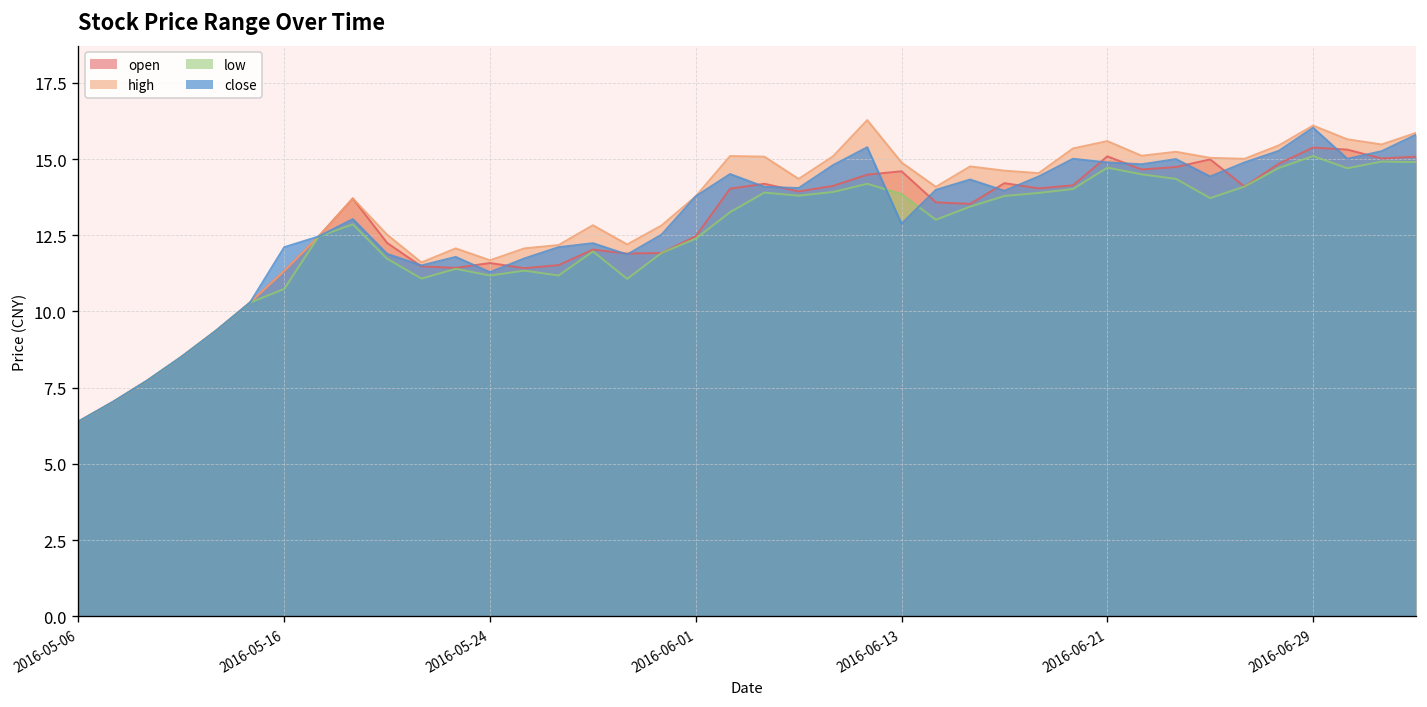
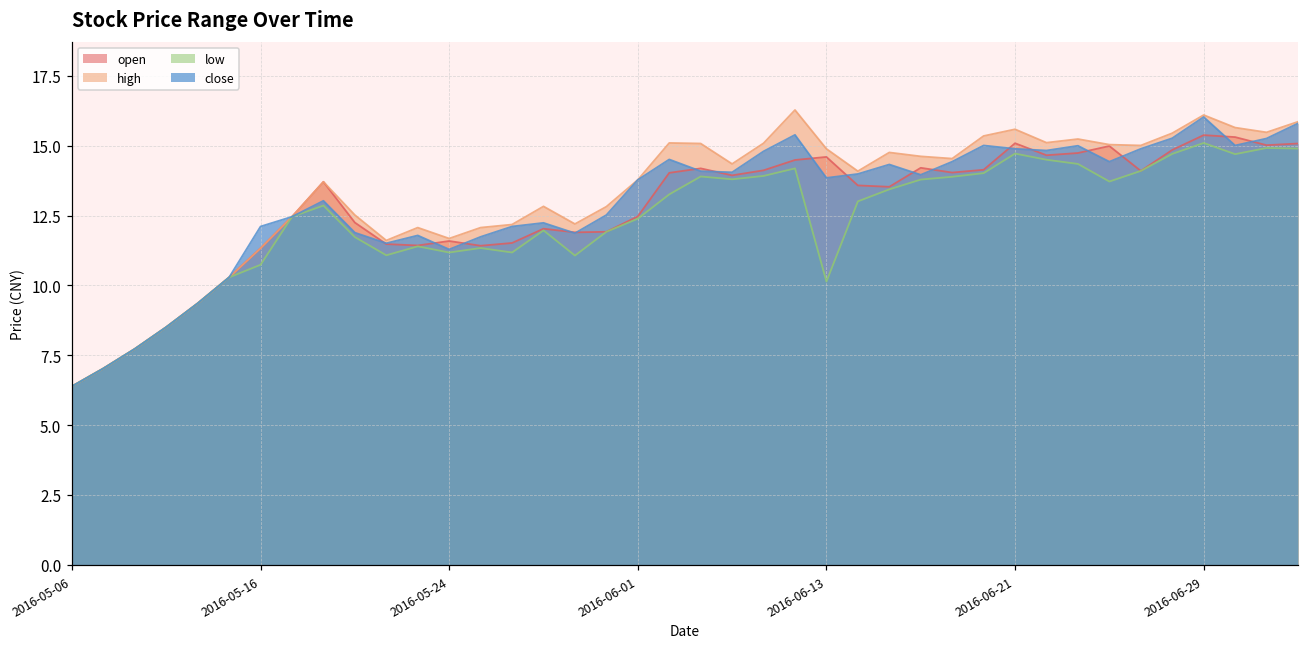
low, 2016-06-13: 13.9 -> 10.1
close, 2016-06-13: 12.9 -> 13.9
